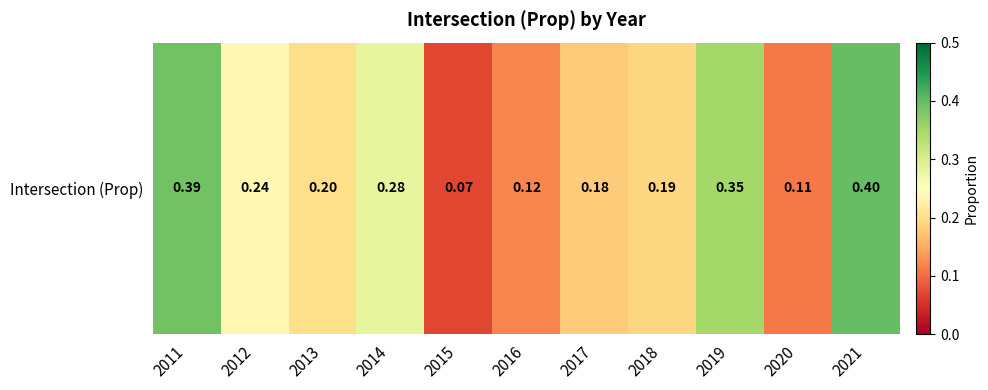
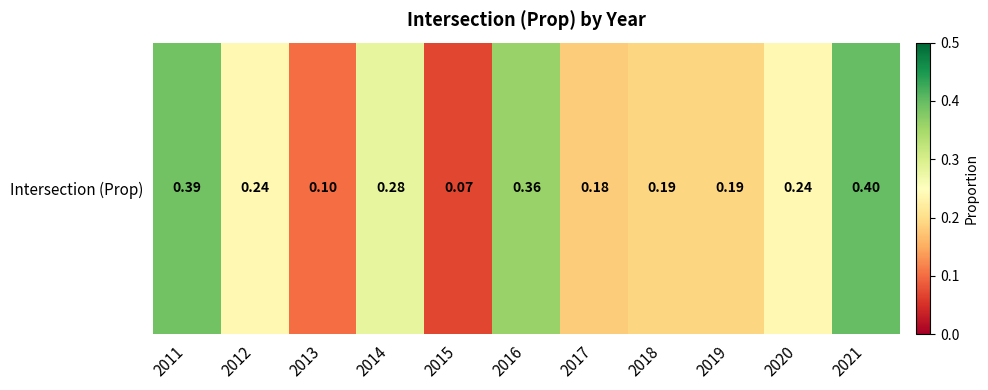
Intersection (Prop), 2013: 0.20 -> 0.10
Intersection (Prop), 2016: 0.12 -> 0.36
Intersection (Prop), 2019: 0.35 -> 0.19
Intersection (Prop), 2020: 0.11 -> 0.24
